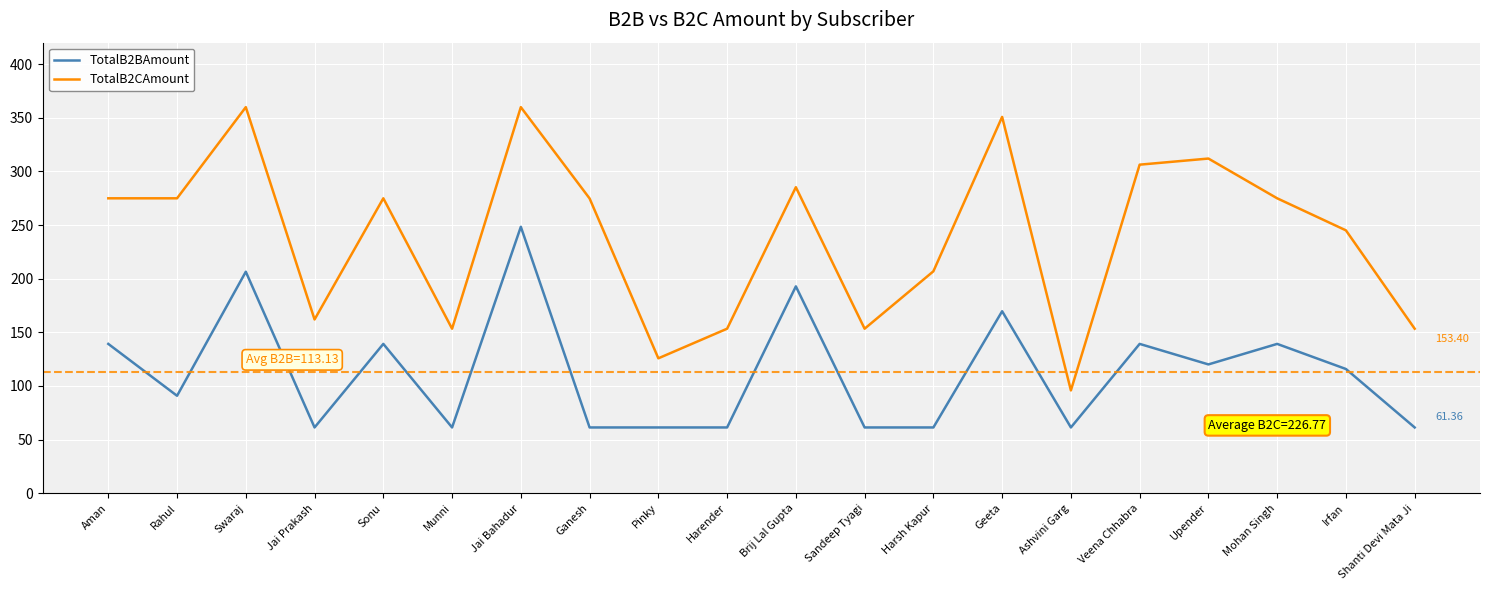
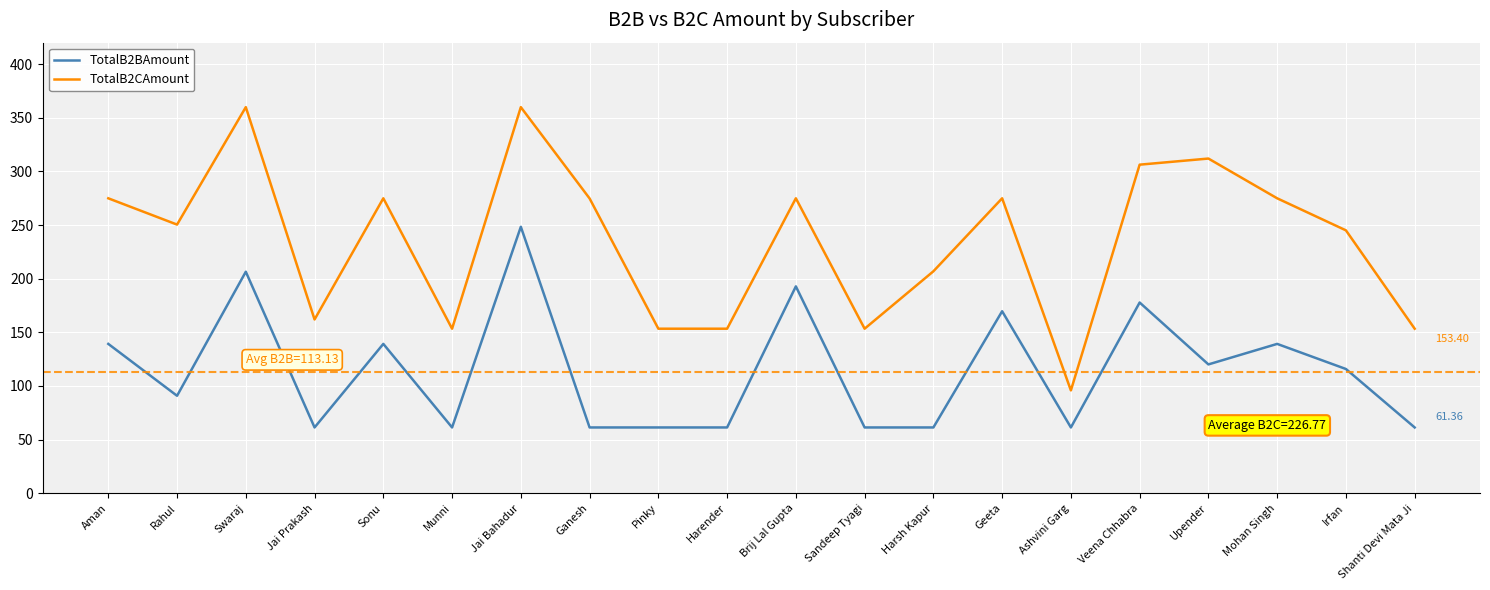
TotalB2CAmount, Rahul: 275 -> 250
TotalB2CAmount, Pinky: 126 -> 153
TotalB2CAmount, Brij Lal Gupta: 285 -> 275
TotalB2CAmount, Geeta: 351 -> 275
TotalB2BAmount, Veena Chhabra: 139 -> 178
